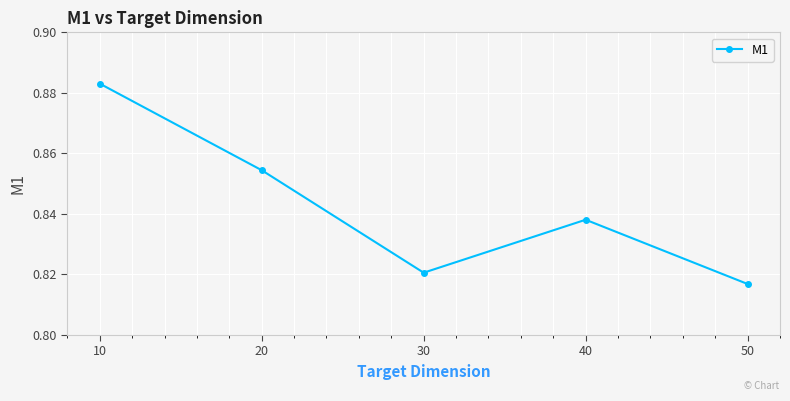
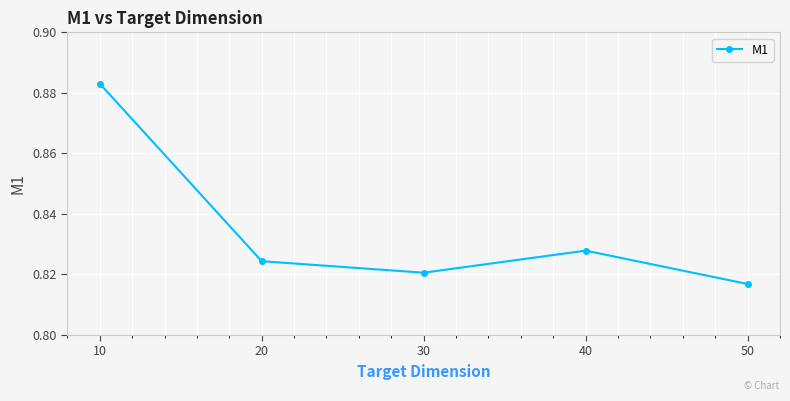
20: 0.854 -> 0.824
40: 0.838 -> 0.828
